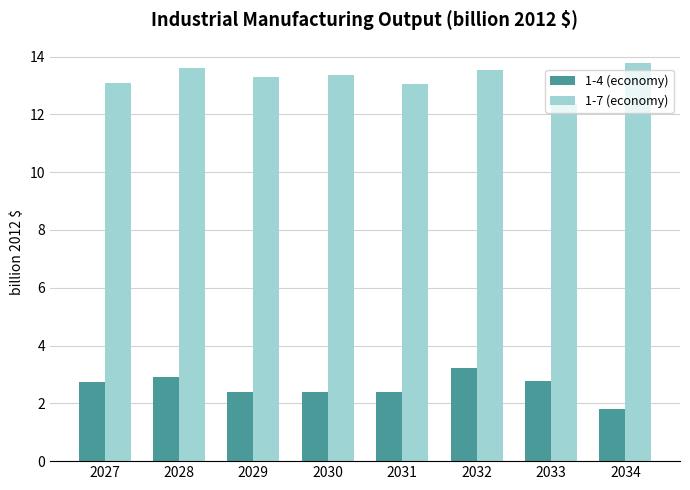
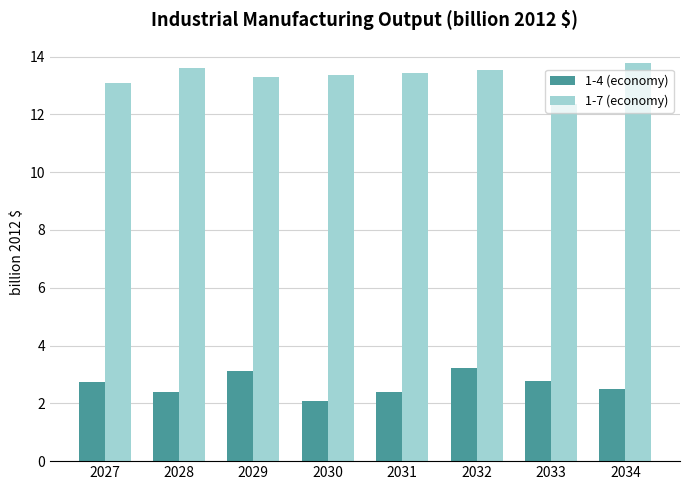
1-4 (economy), 2028: 2.9 -> 2.4
1-4 (economy), 2029: 2.4 -> 3.1
1-4 (economy), 2030: 2.4 -> 2.1
1-7 (economy), 2031: 13.0 -> 13.4
1-4 (economy), 2034: 1.8 -> 2.5
